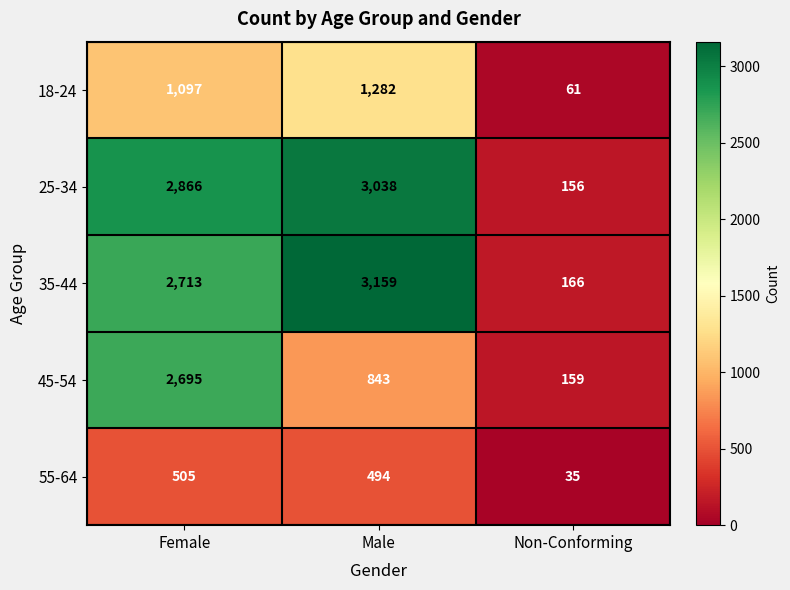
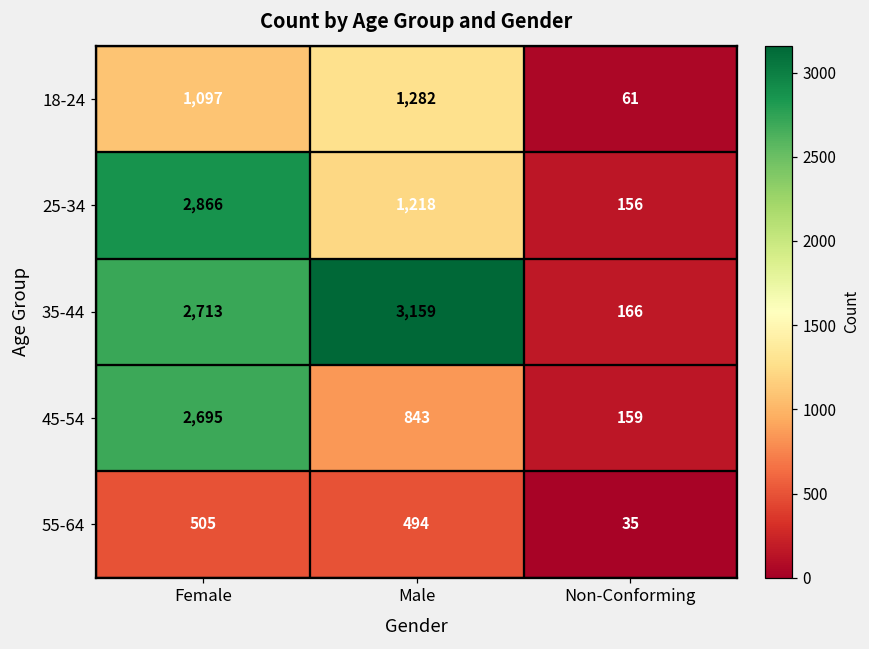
25-34, Male: 3,038 -> 1,218
